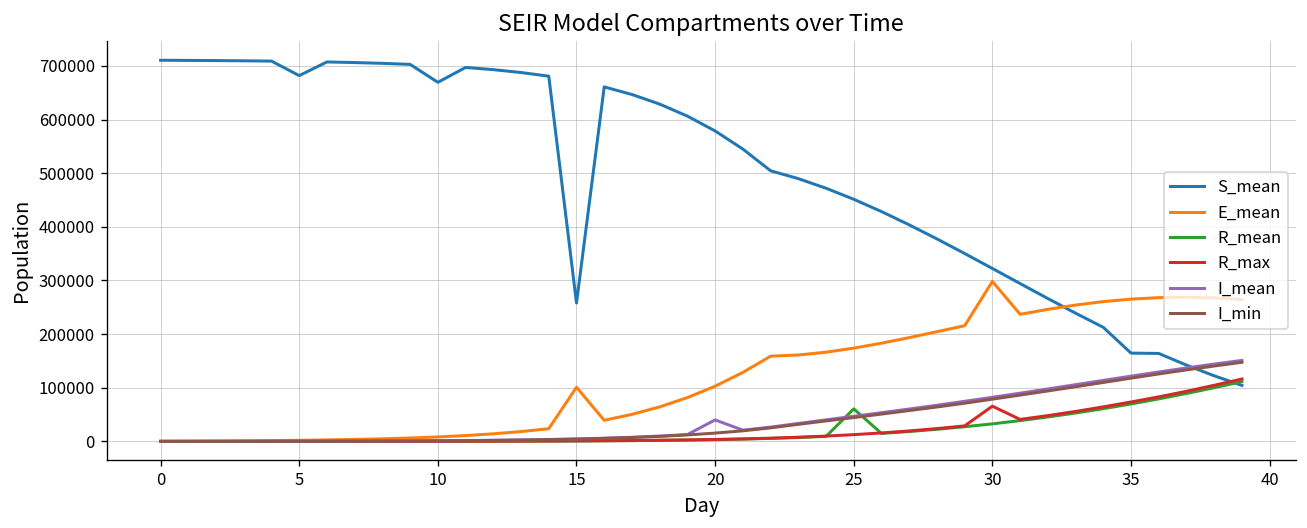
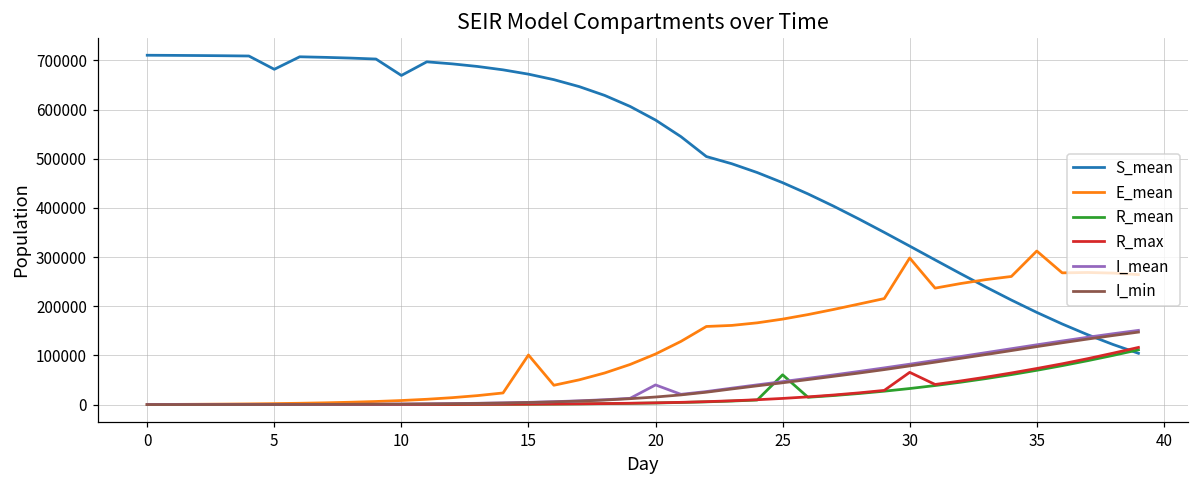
S_mean, 15: 260000 -> 670000
S_mean, 35: 160000 -> 190000
E_mean, 35: 270000 -> 310000
